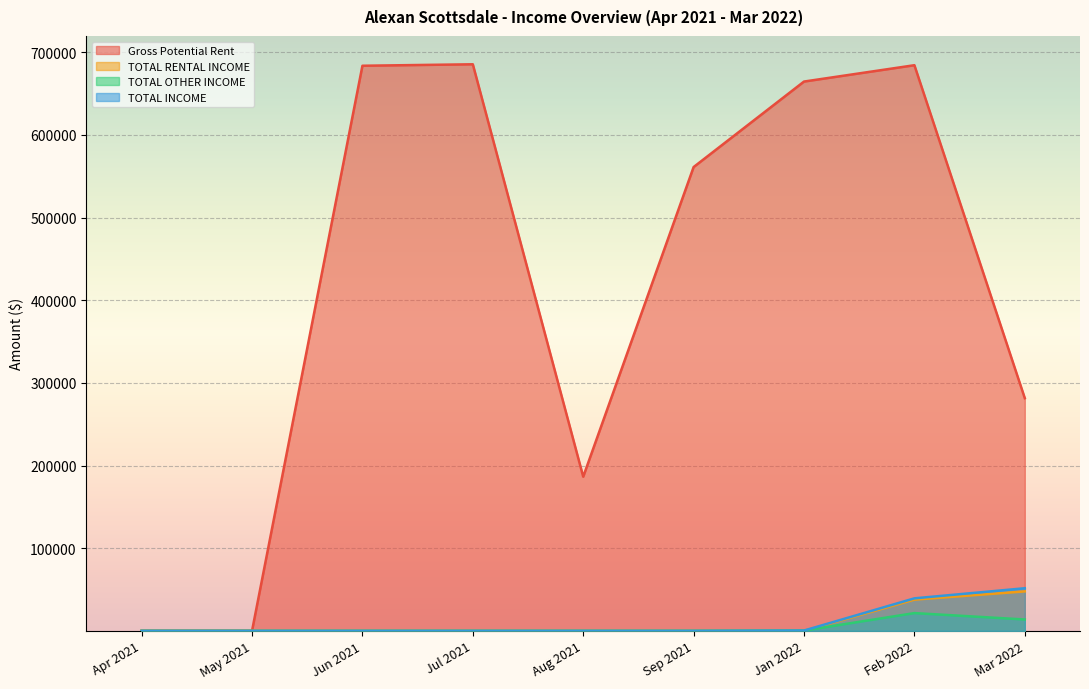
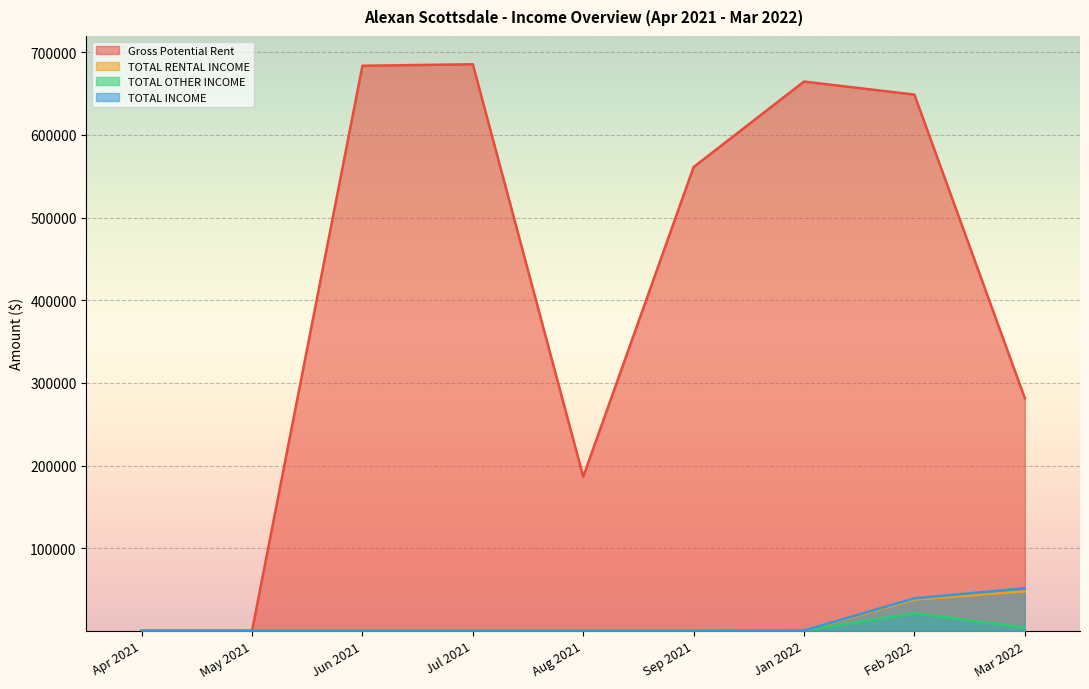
Gross Potential Rent, Feb 2022: 680000 -> 650000
TOTAL OTHER INCOME, Mar 2022: 10000 -> 0
